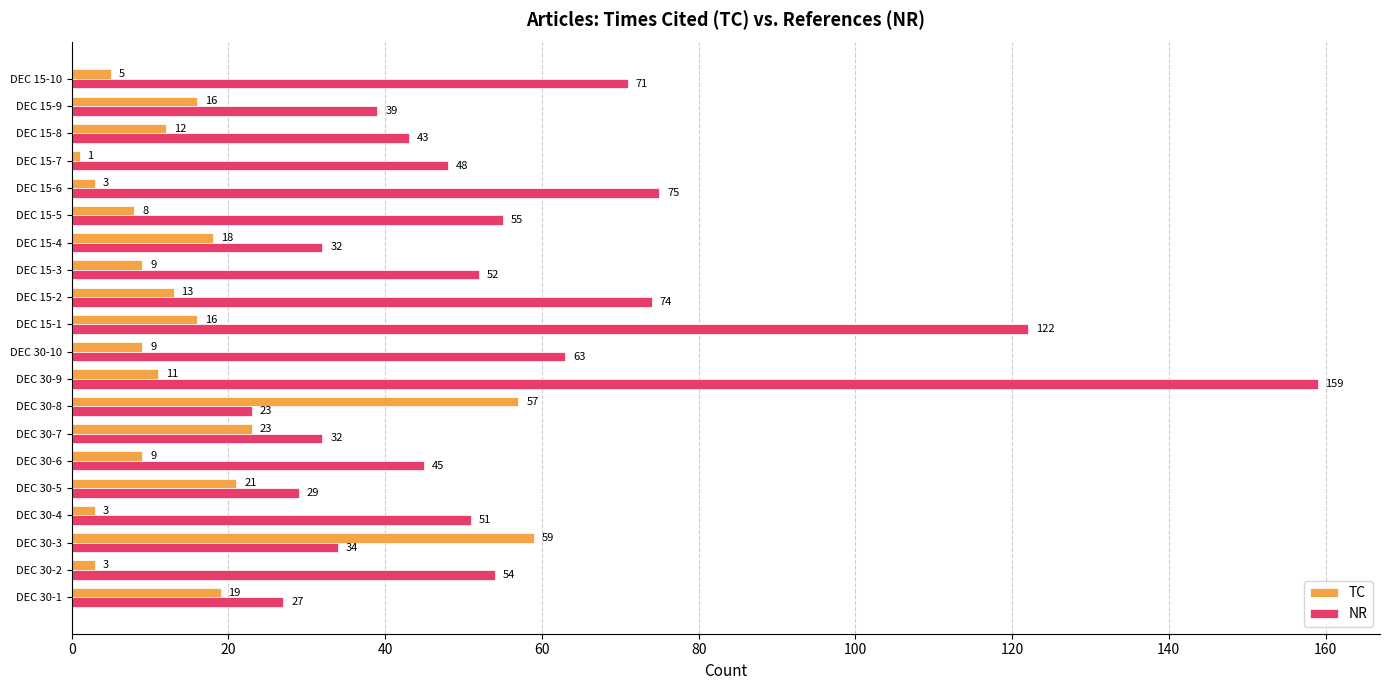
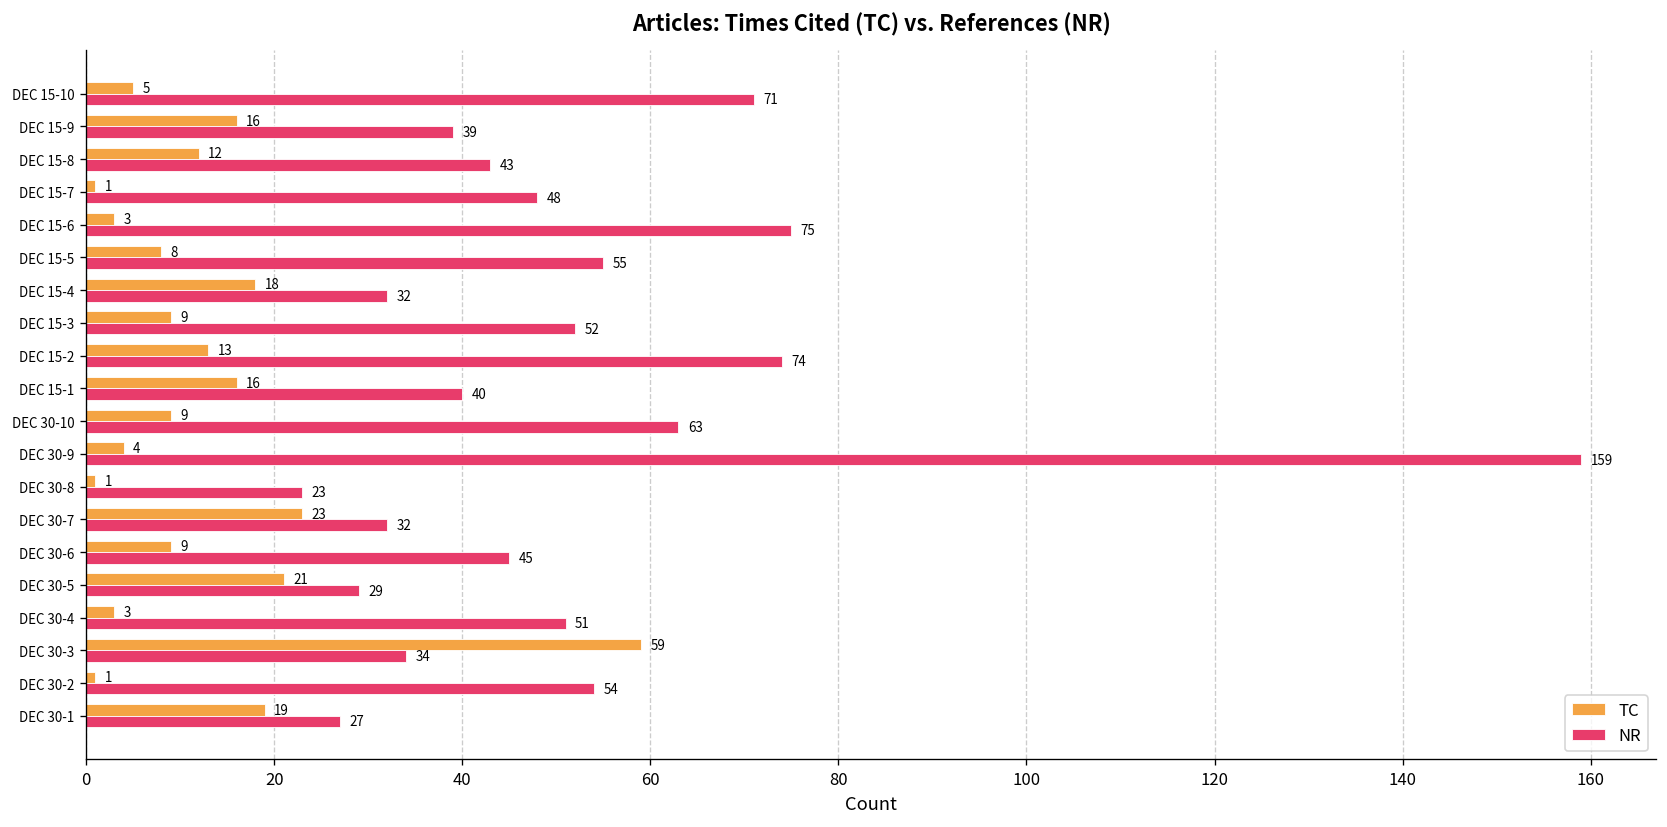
NR, DEC 15-1: 122 -> 40
TC, DEC 30-9: 11 -> 4
TC, DEC 30-8: 57 -> 1
TC, DEC 30-2: 3 -> 1
